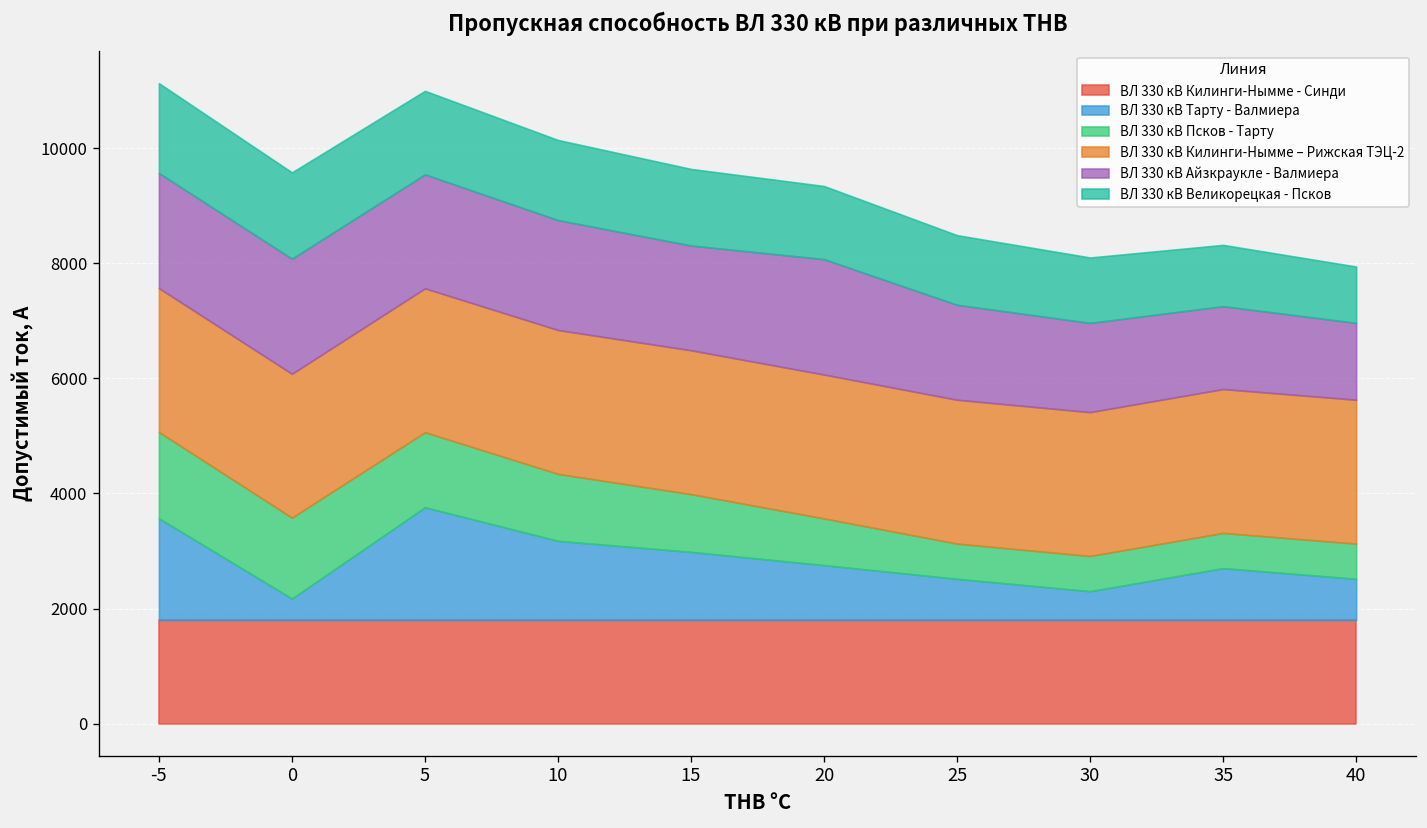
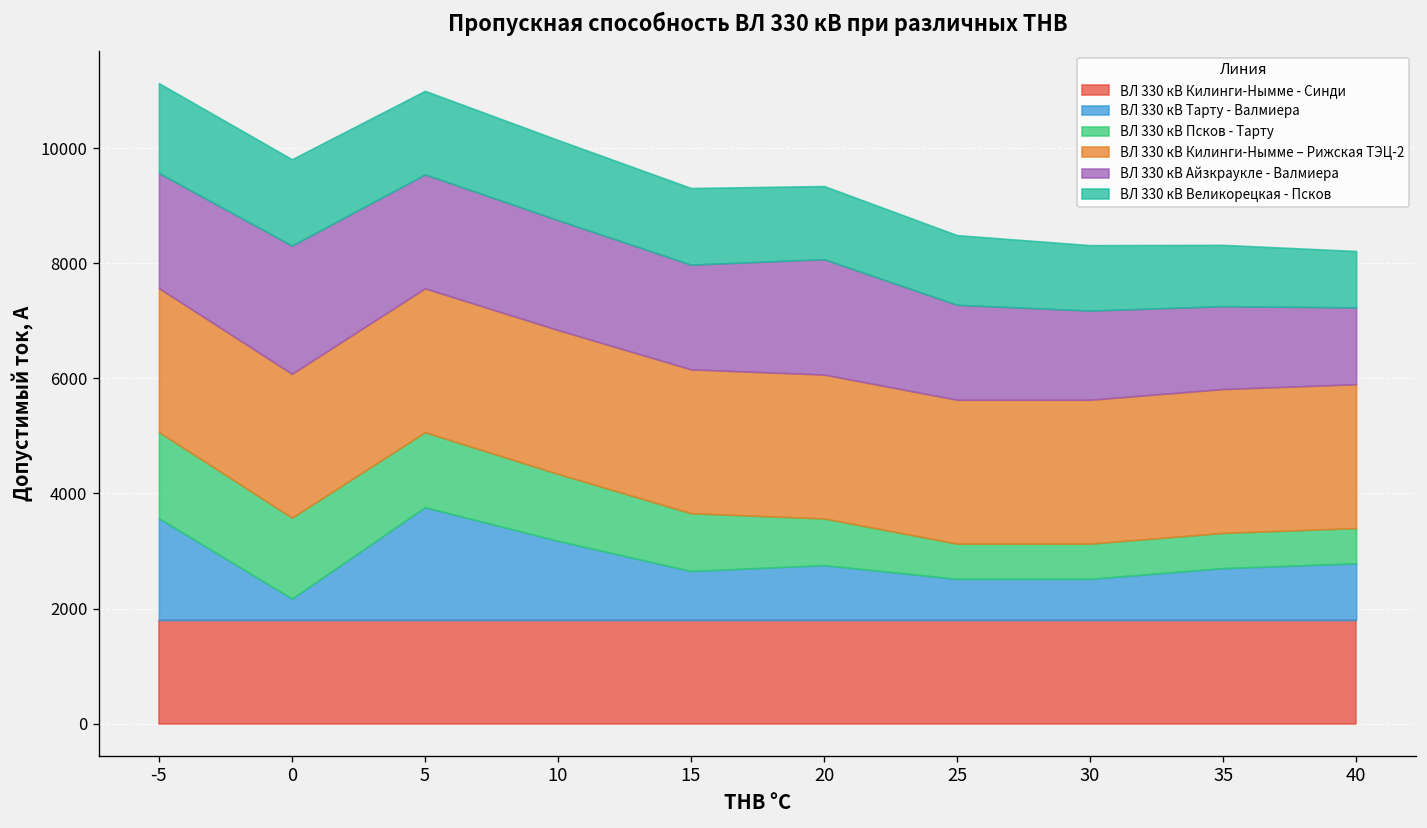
ВЛ 330 кВ Айзкраукле - Валмиера, 0: 2000 -> 2200
ВЛ 330 кВ Тарту - Валмиера, 15: 1200 -> 900
ВЛ 330 кВ Тарту - Валмиера, 30: 500 -> 700
ВЛ 330 кВ Тарту - Валмиера, 40: 700 -> 1000
